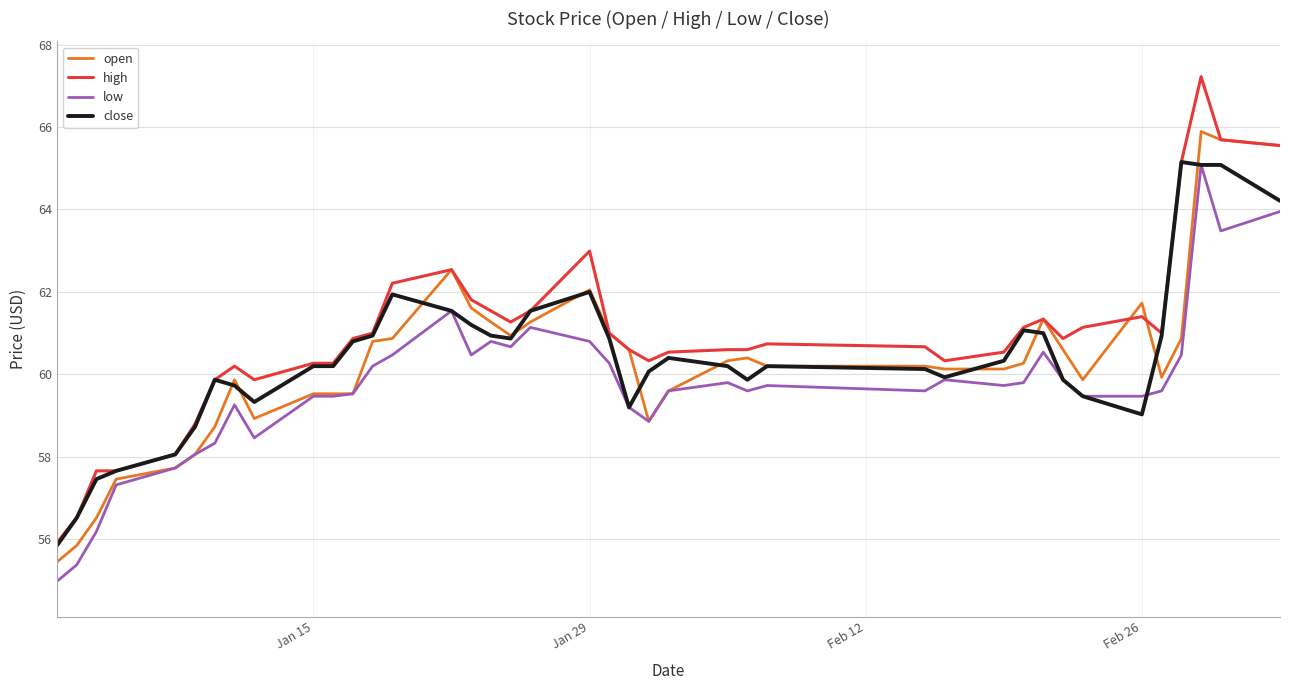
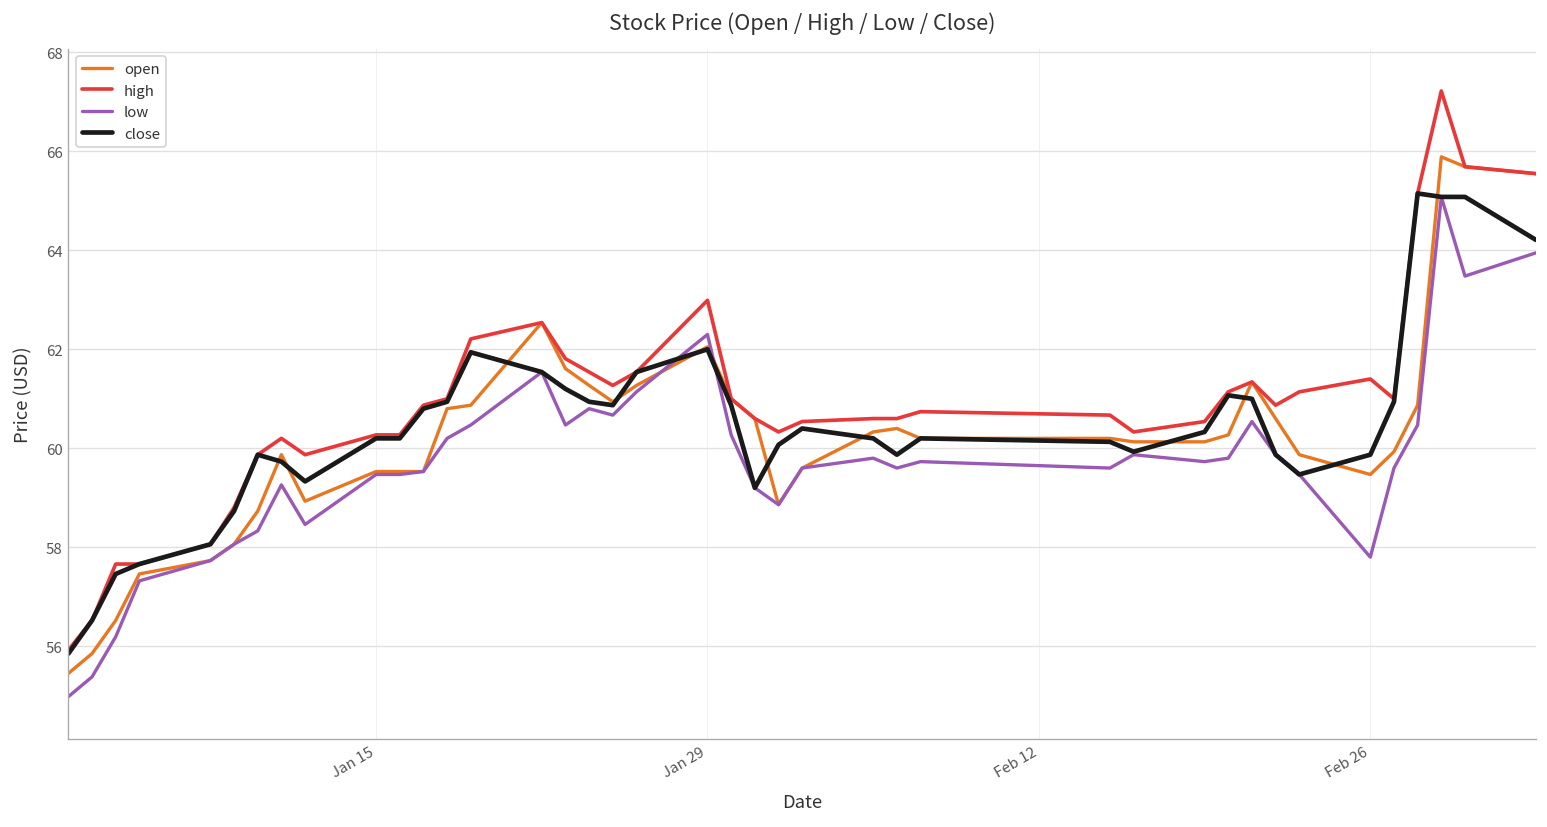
low, Jan 29: 60.8 -> 62.3
open, Feb 26: 61.7 -> 59.5
low, Feb 26: 59.5 -> 57.8
close, Feb 26: 59.0 -> 59.9
